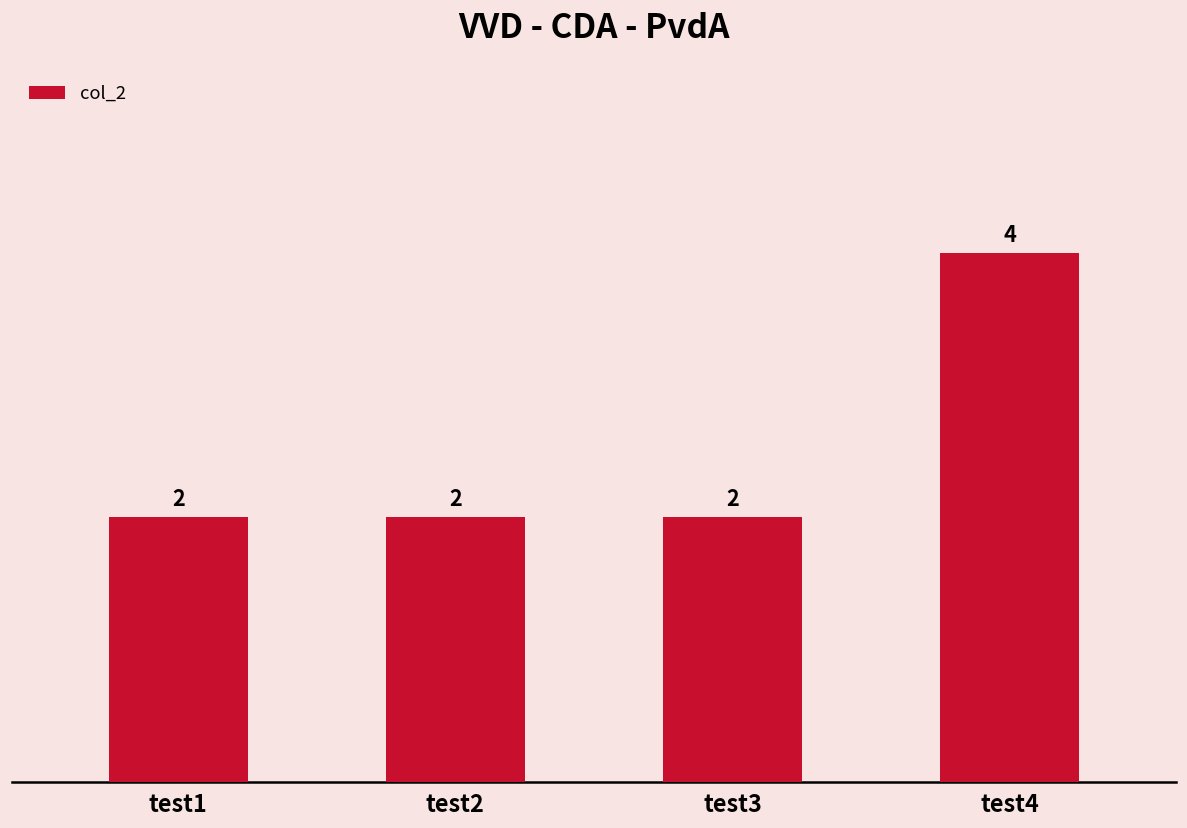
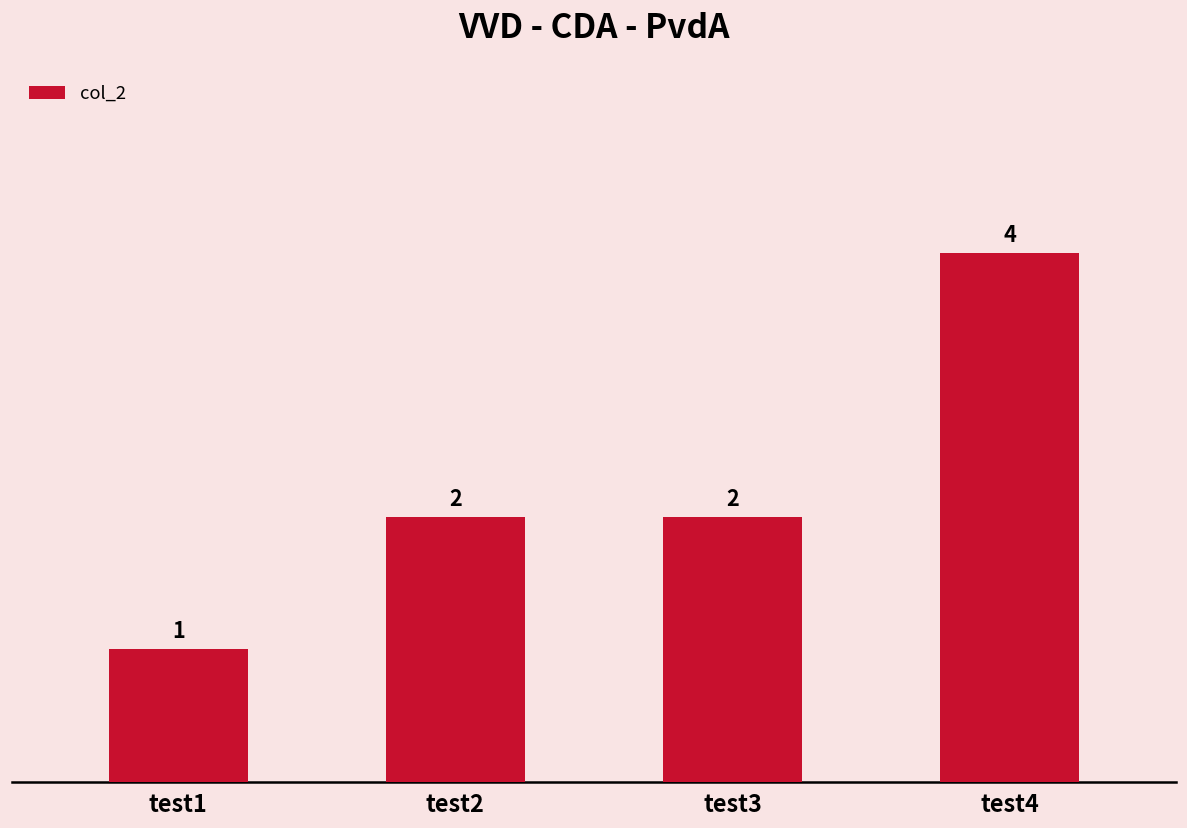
test1: 2 -> 1
